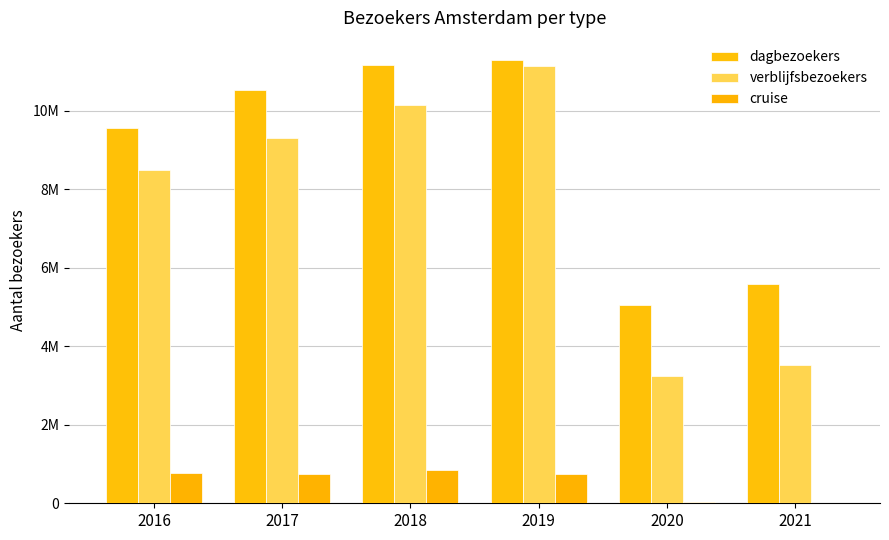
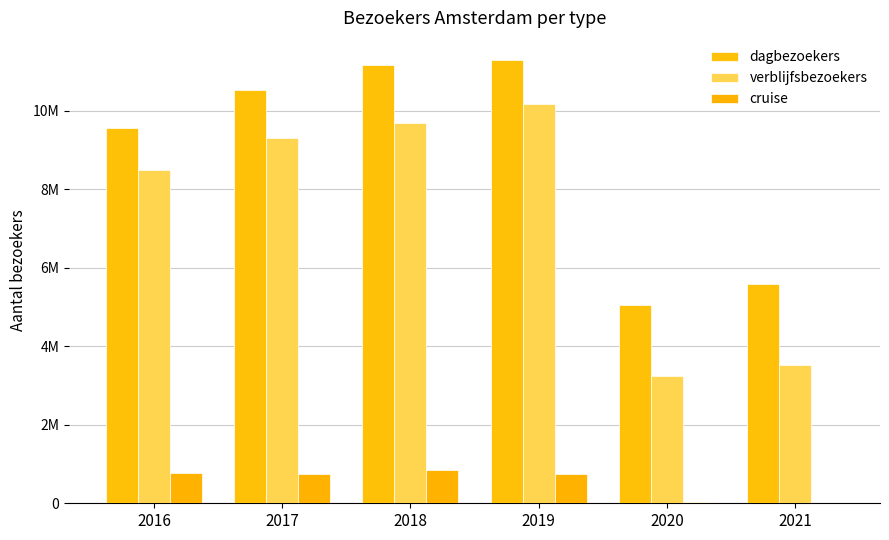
verblijfsbezoekers, 2018: 10100000 -> 9700000
verblijfsbezoekers, 2019: 11100000 -> 10200000
